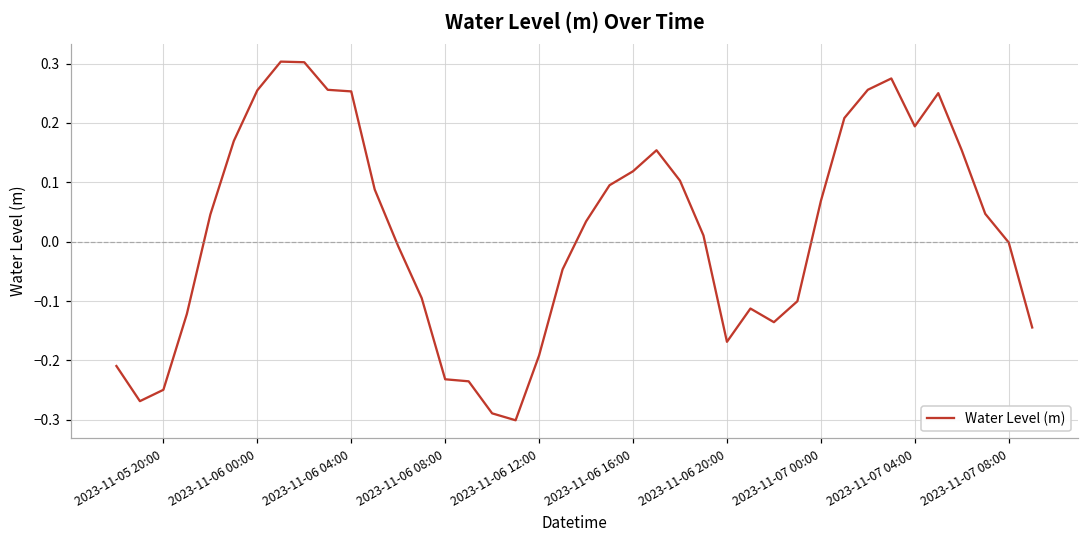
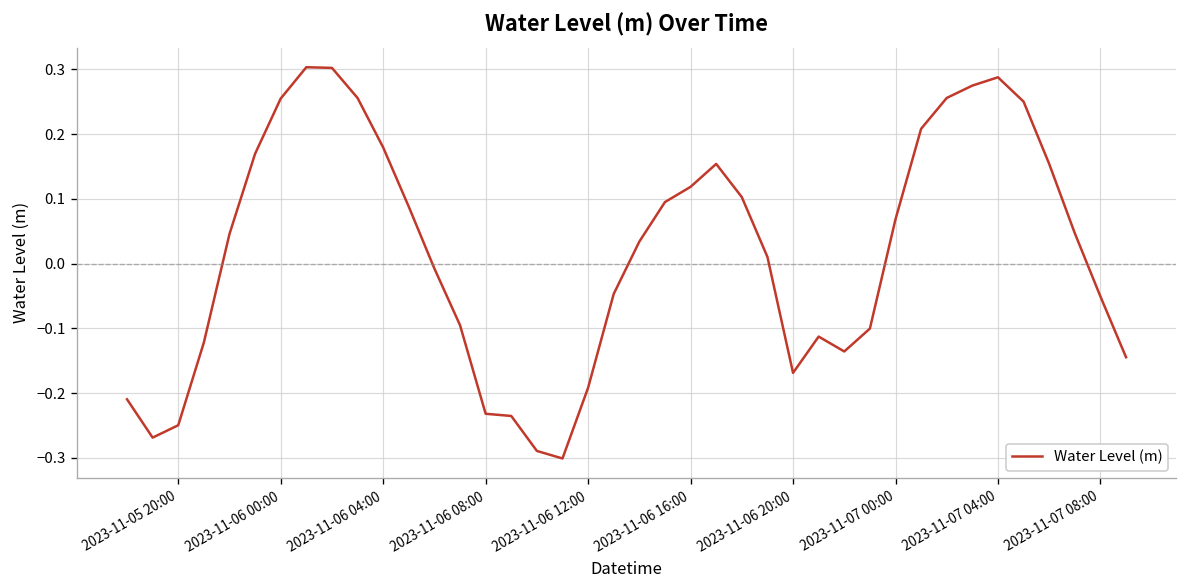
2023-11-06 04:00: 0.25 -> 0.18
2023-11-07 04:00: 0.19 -> 0.29
2023-11-07 08:00: 0.00 -> -0.05
